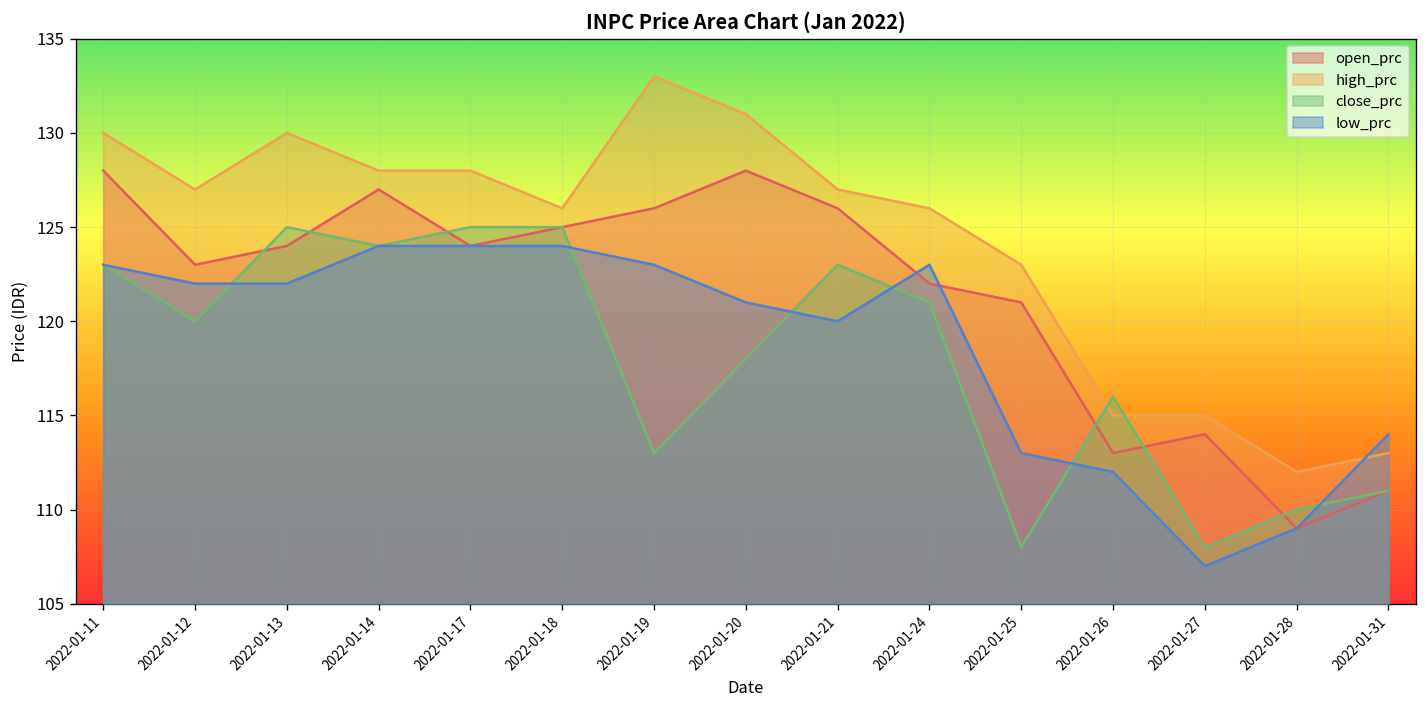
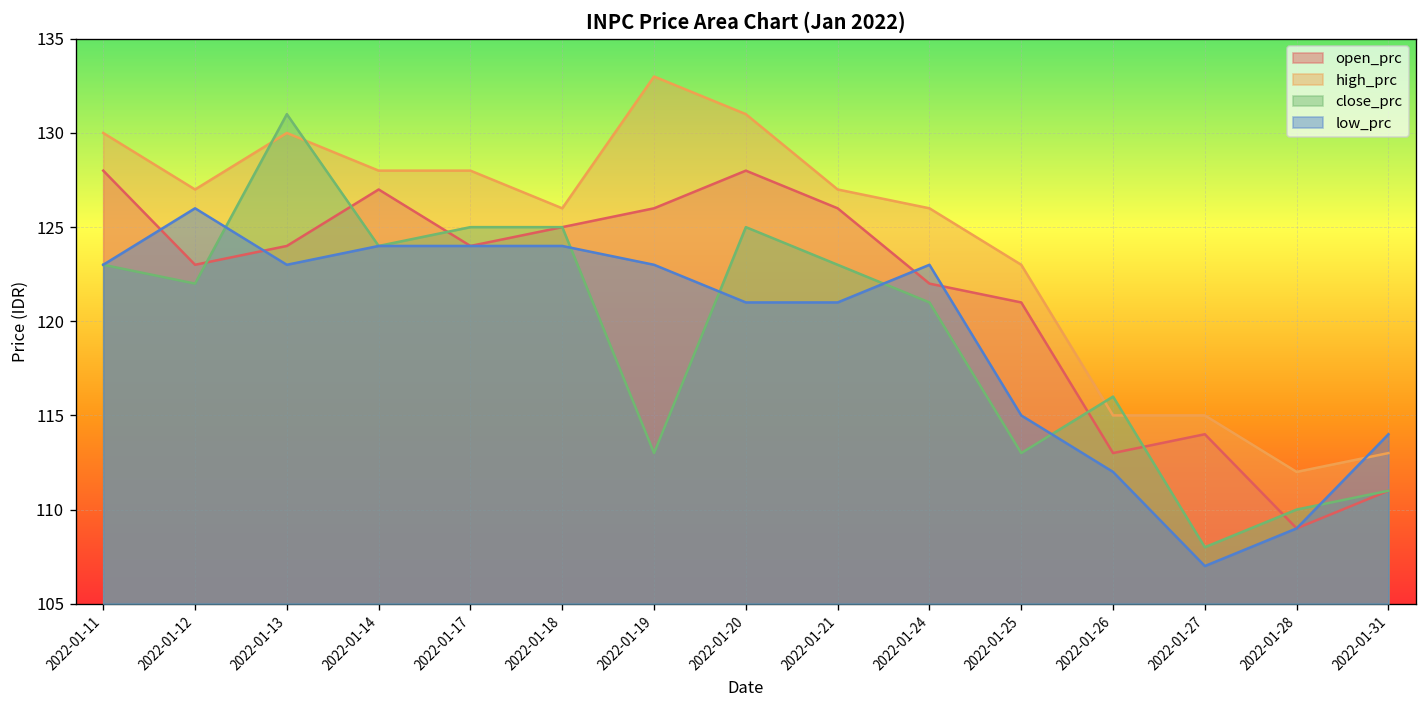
close_prc, 2022-01-12: 120 -> 122
low_prc, 2022-01-12: 122 -> 126
close_prc, 2022-01-13: 125 -> 131
low_prc, 2022-01-13: 122 -> 123
close_prc, 2022-01-20: 118 -> 125
low_prc, 2022-01-21: 120 -> 121
close_prc, 2022-01-25: 108 -> 113
low_prc, 2022-01-25: 113 -> 115
